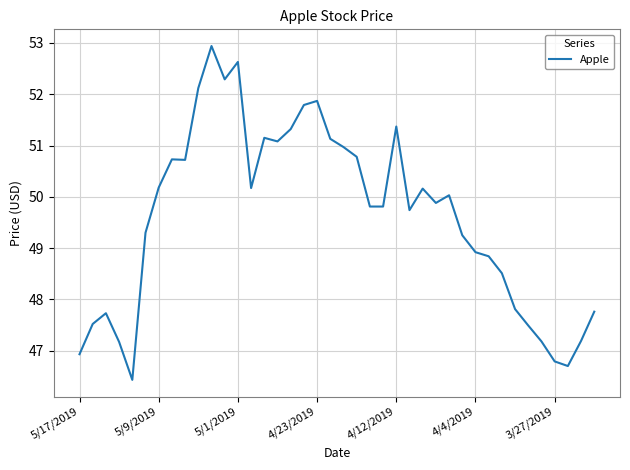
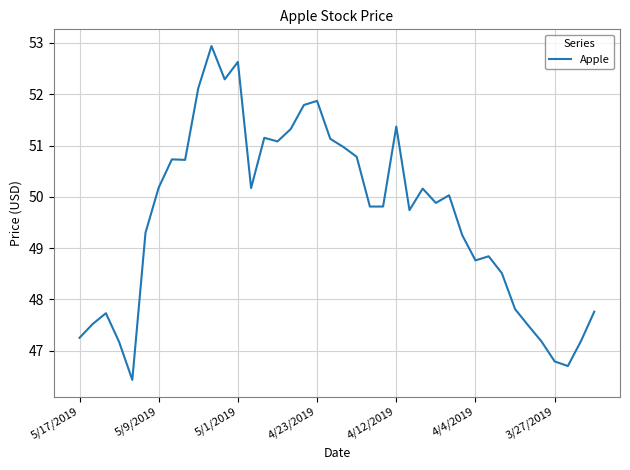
5/17/2019: 46.9 -> 47.3
4/4/2019: 48.9 -> 48.8
